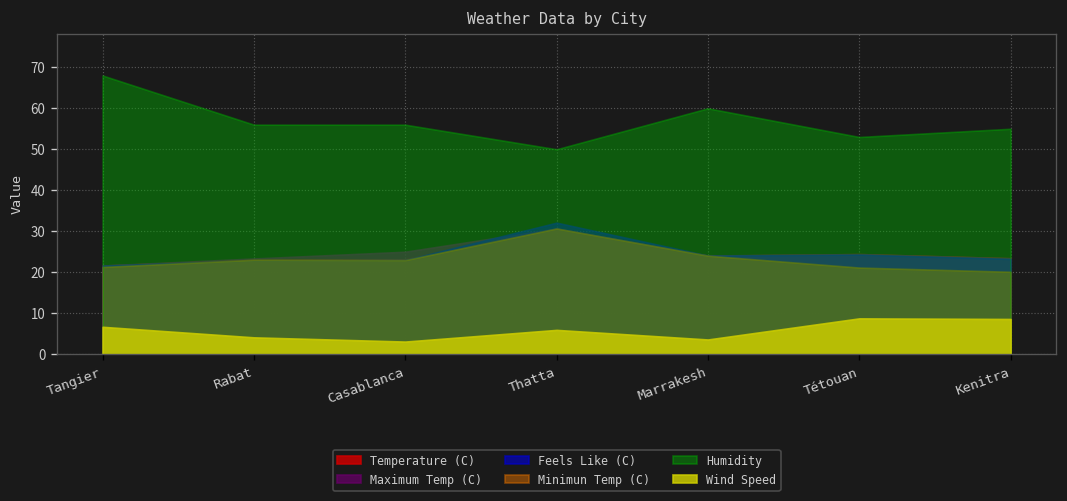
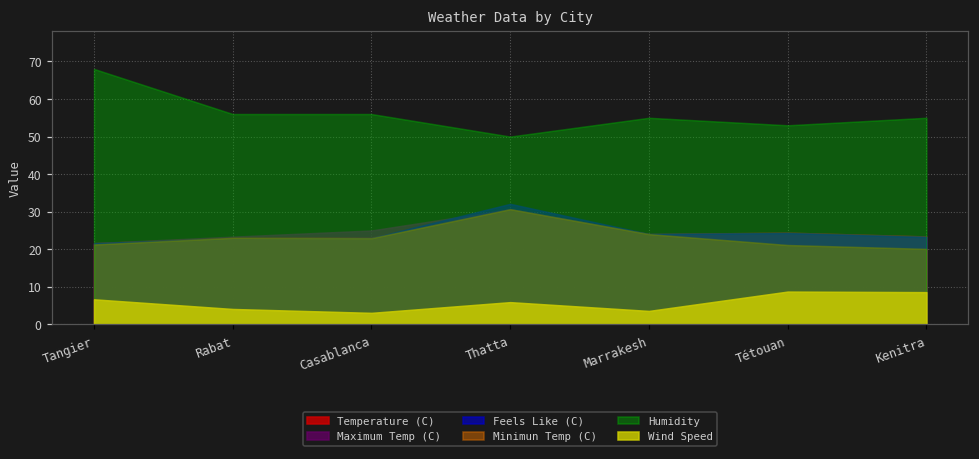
Humidity, Marrakesh: 60 -> 55
